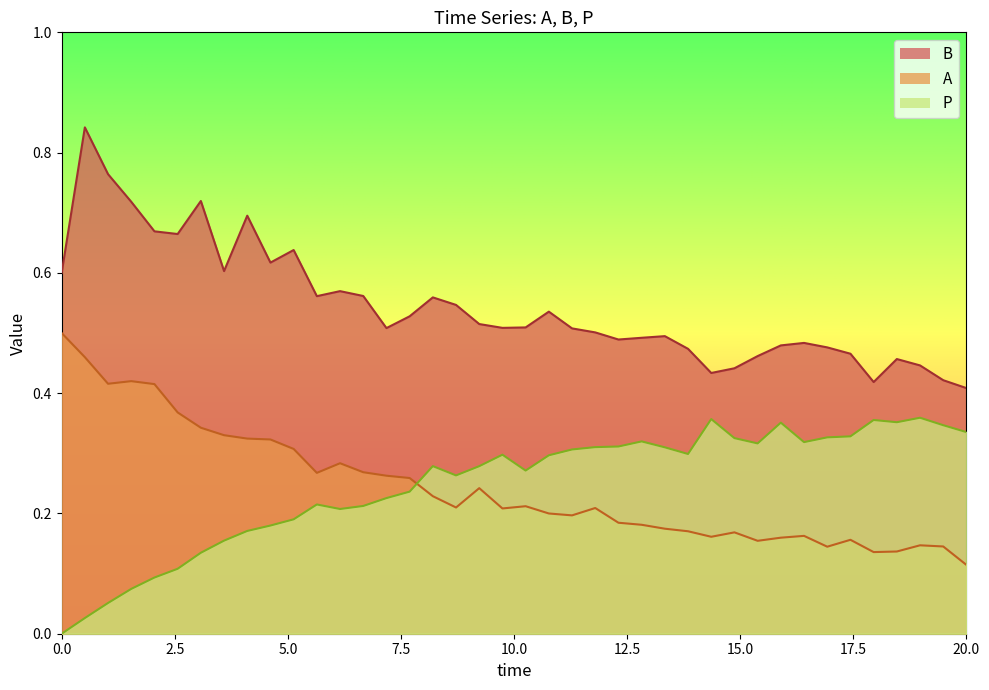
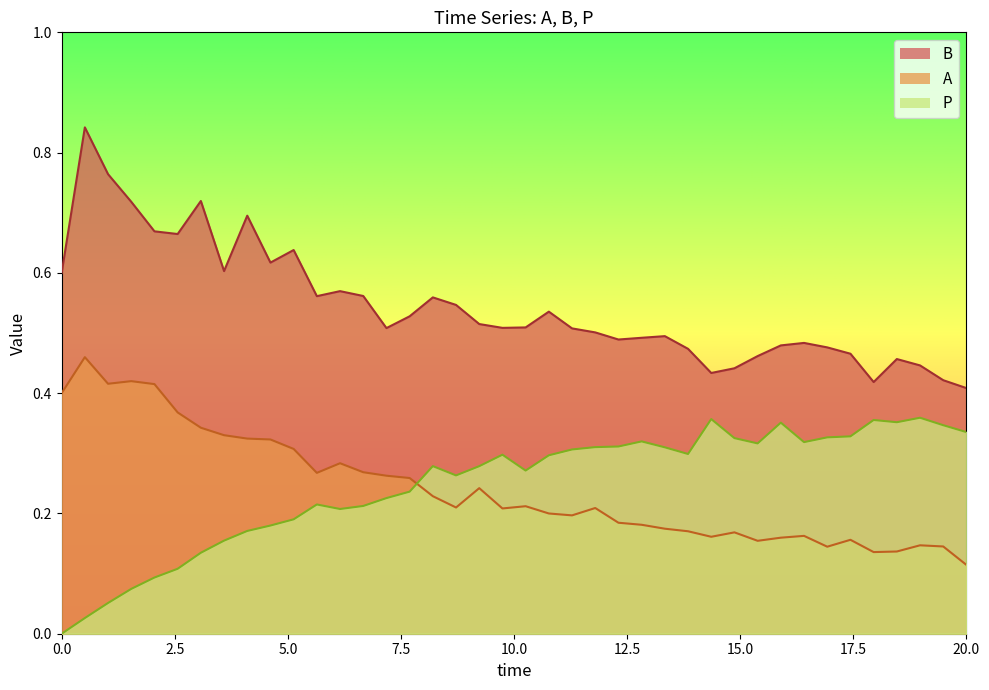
A, 0.0: 0.5 -> 0.4
